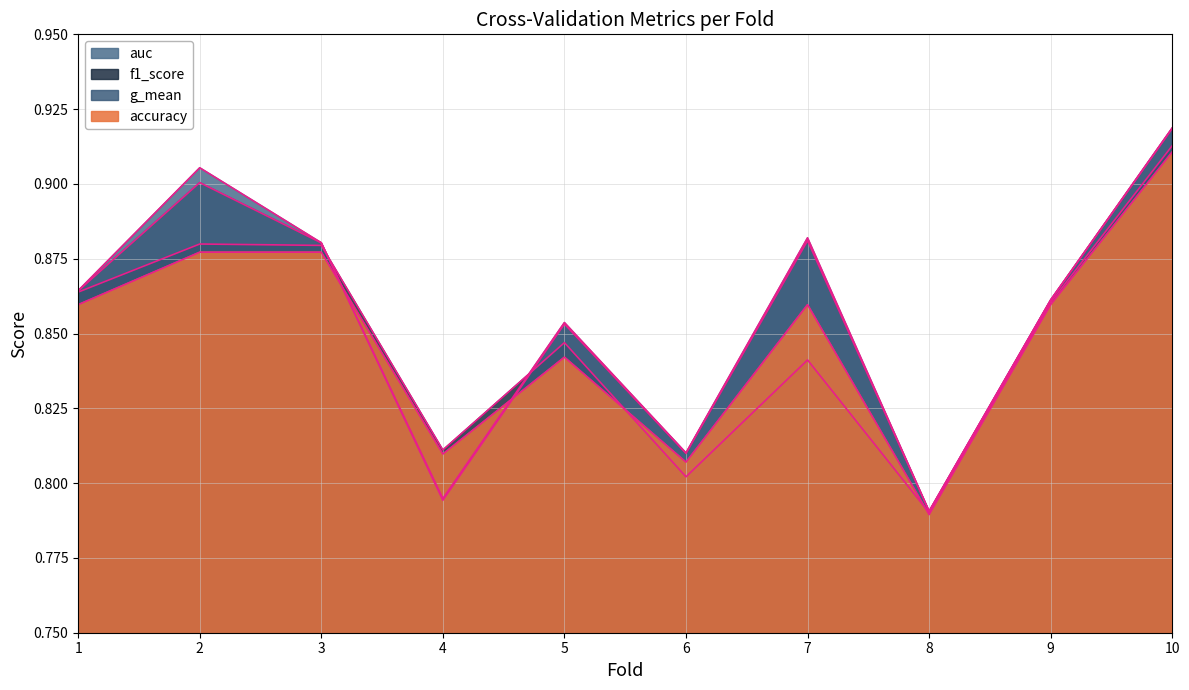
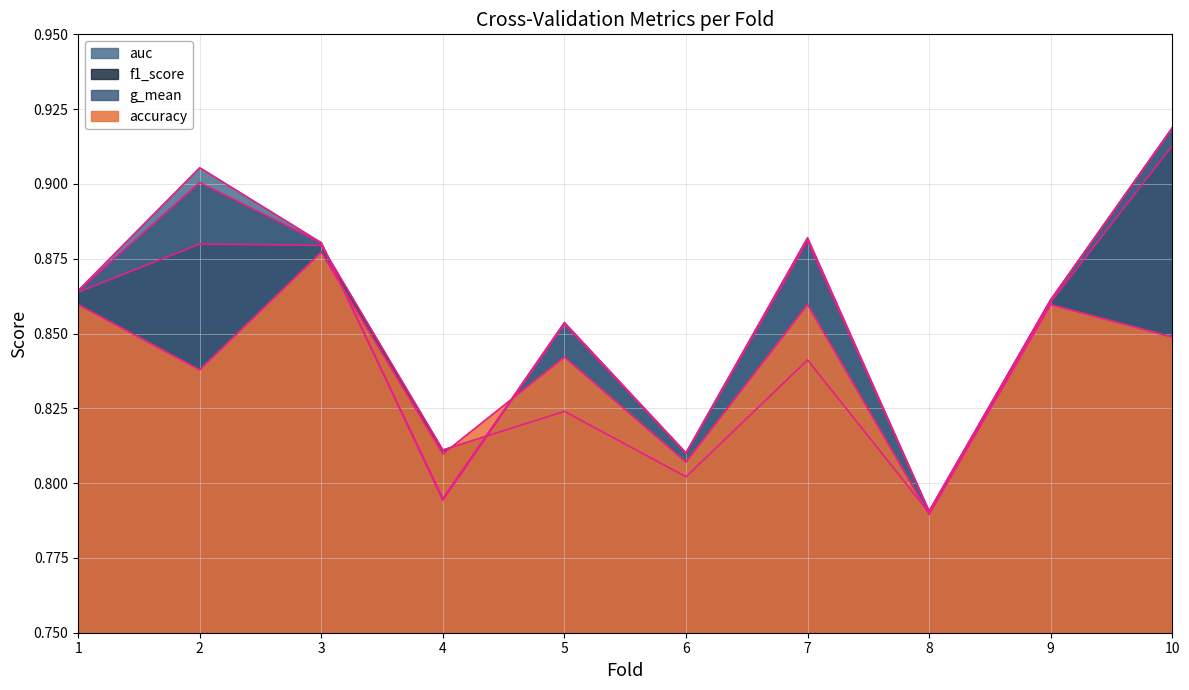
accuracy, 2: 0.877 -> 0.838
f1_score, 5: 0.847 -> 0.824
accuracy, 10: 0.911 -> 0.849
